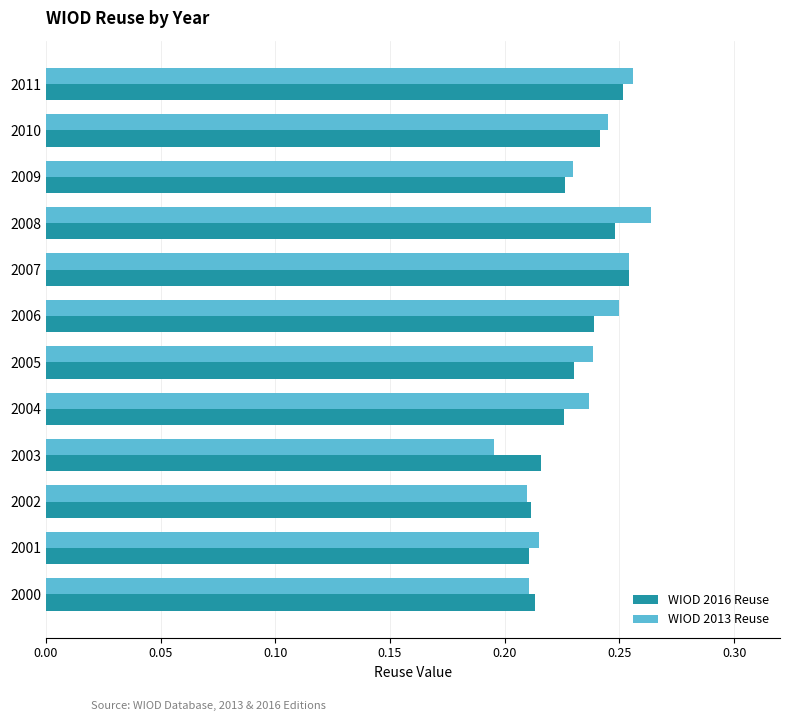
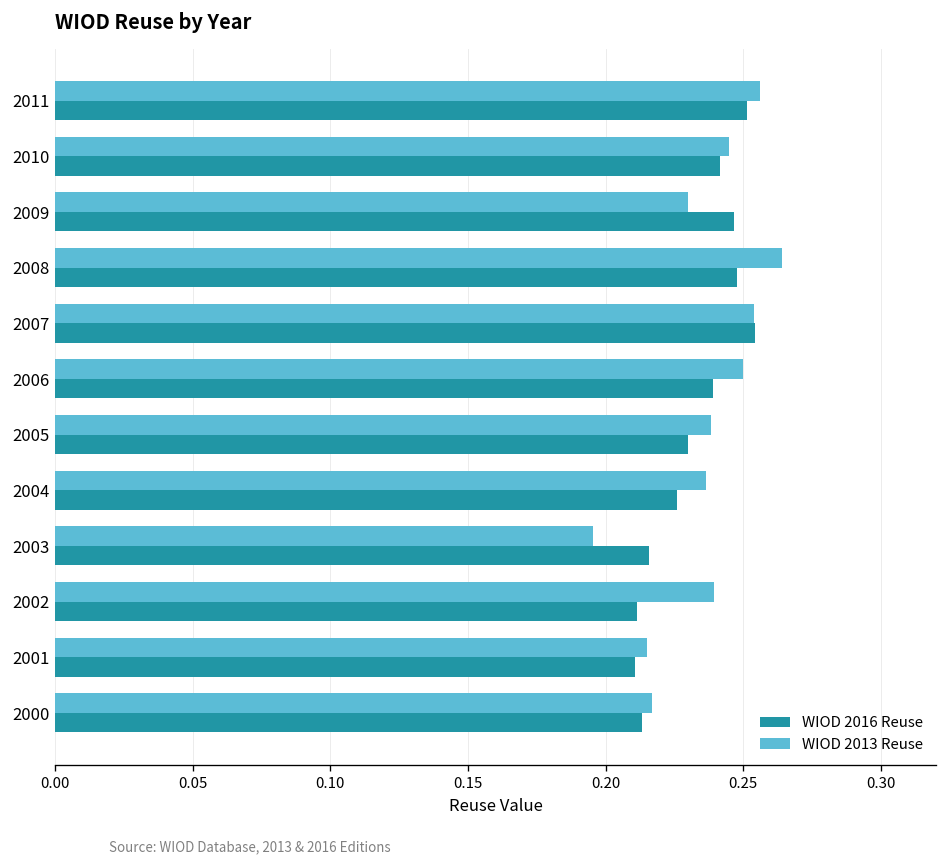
WIOD 2016 Reuse, 2009: 0.226 -> 0.247
WIOD 2013 Reuse, 2002: 0.210 -> 0.239
WIOD 2013 Reuse, 2000: 0.211 -> 0.217
